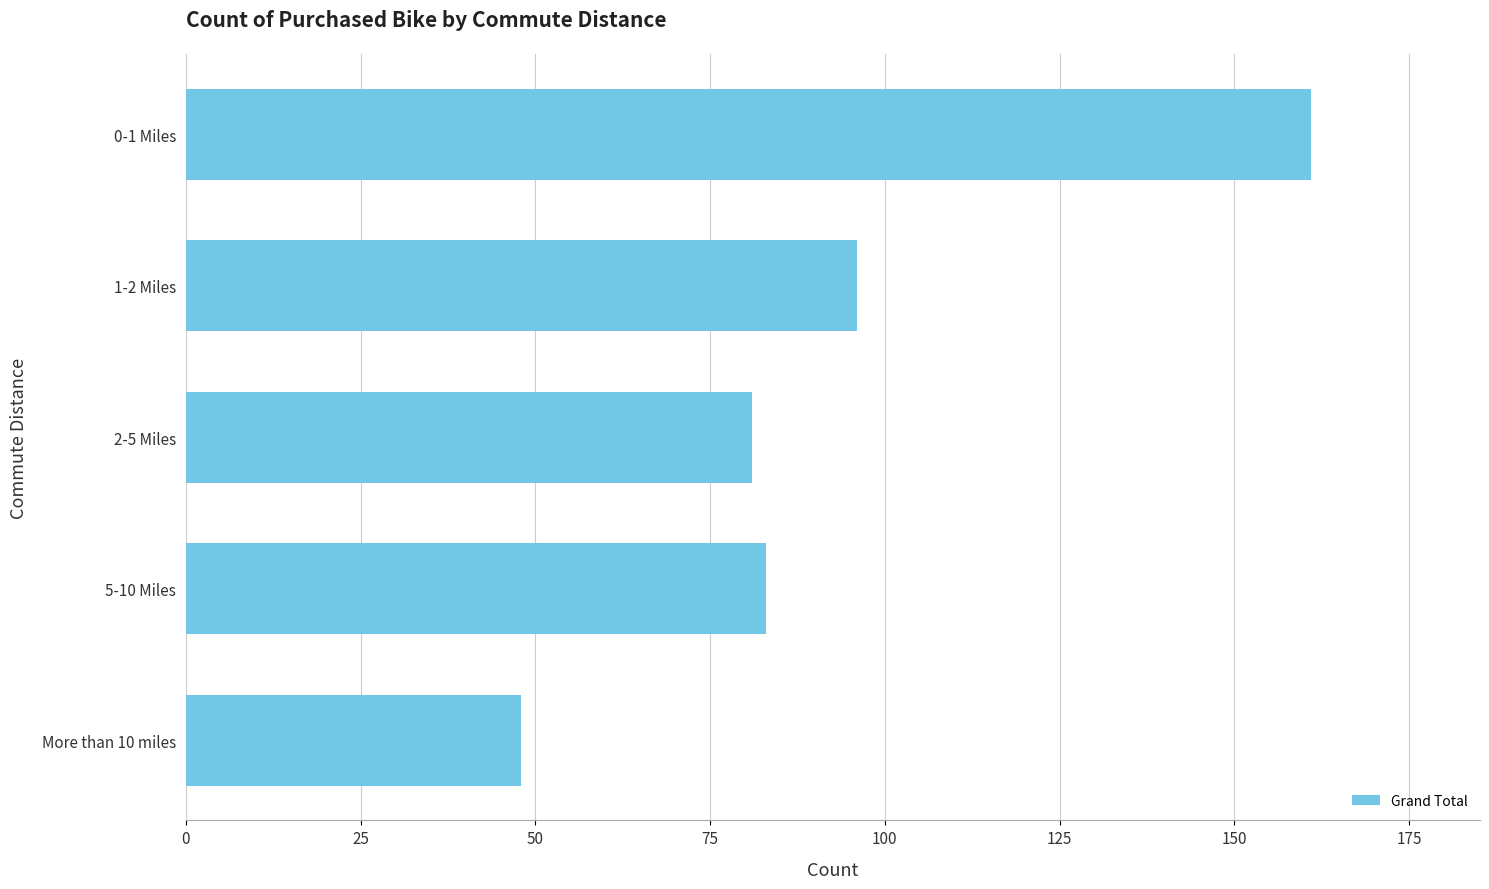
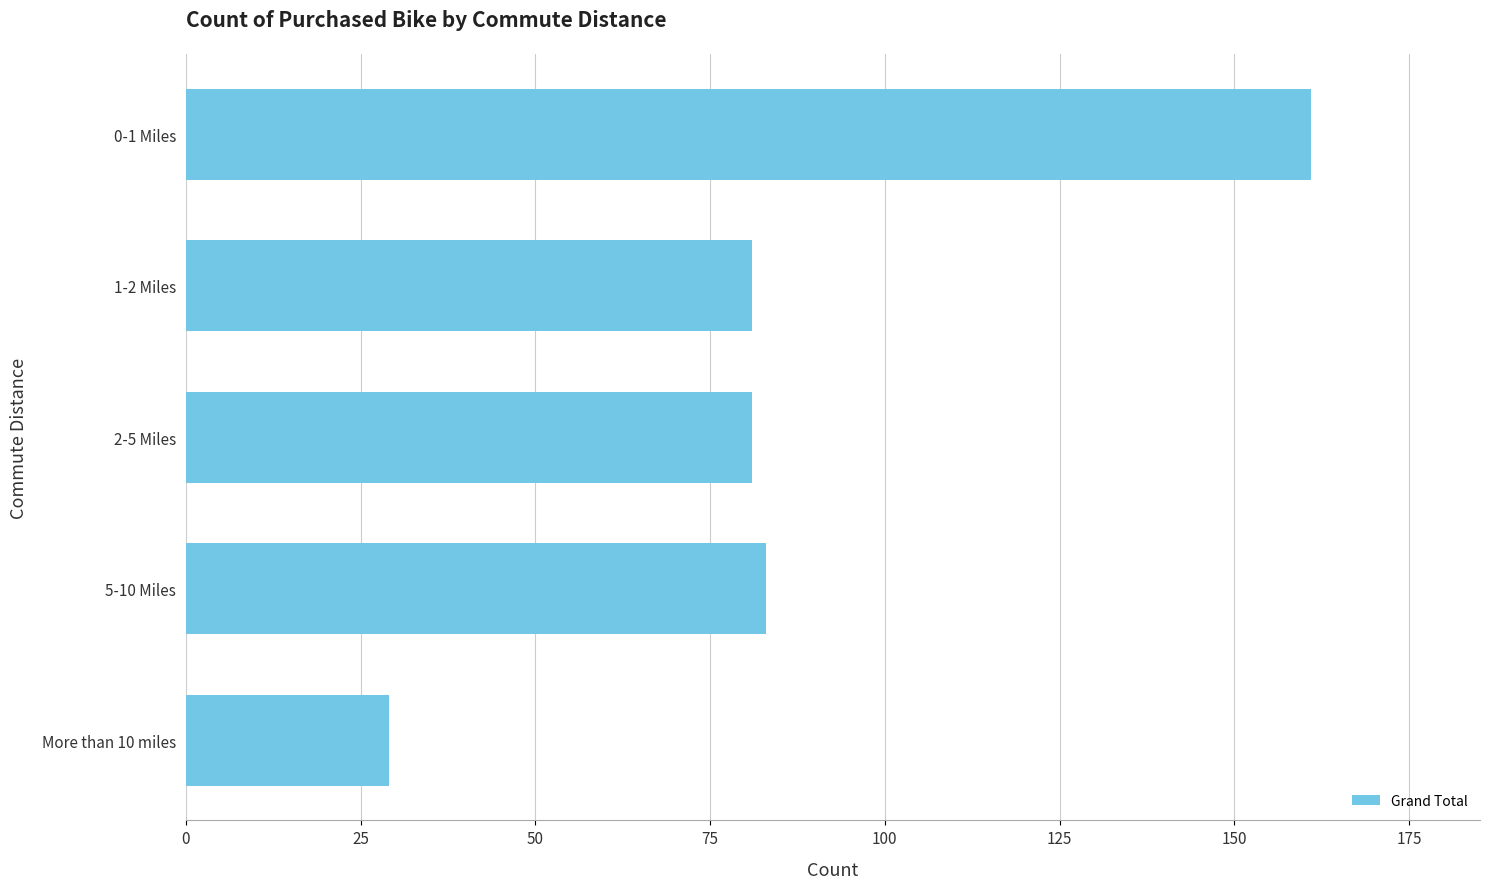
1-2 Miles: 96 -> 81
More than 10 miles: 48 -> 29
